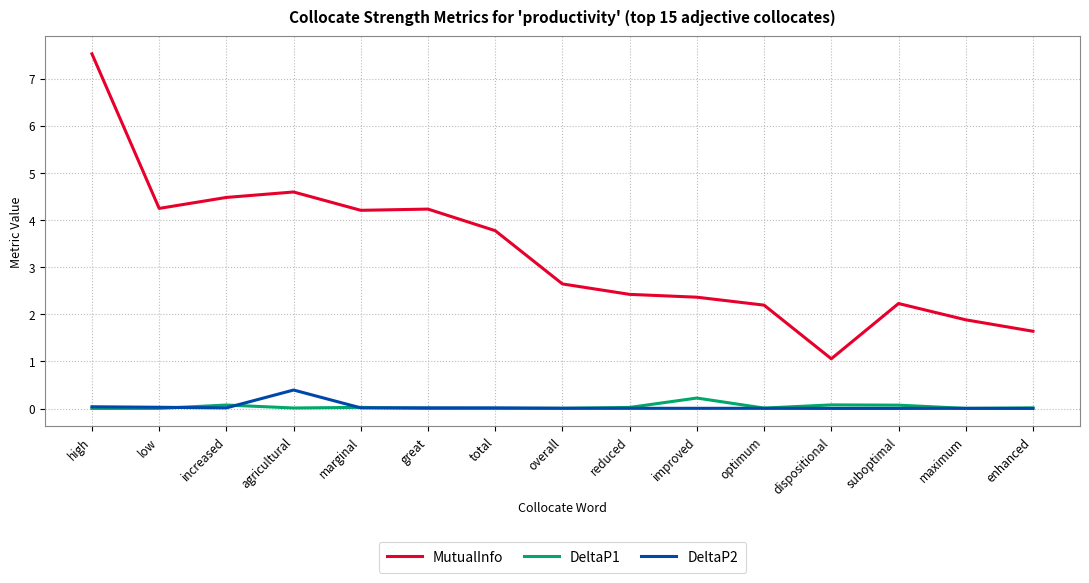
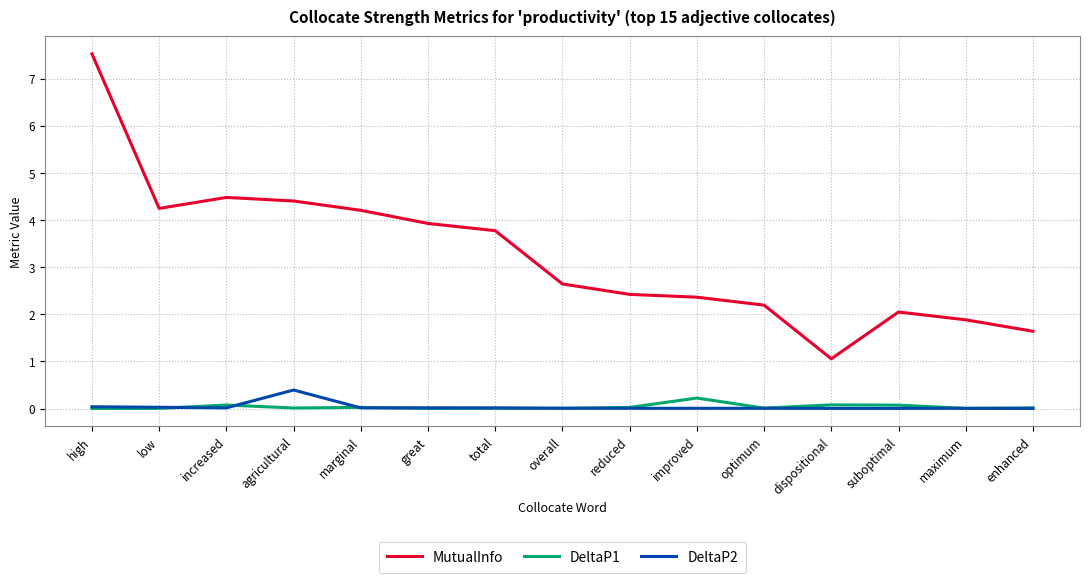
MutualInfo, agricultural: 4.6 -> 4.4
MutualInfo, great: 4.2 -> 3.9
MutualInfo, suboptimal: 2.2 -> 2.0
